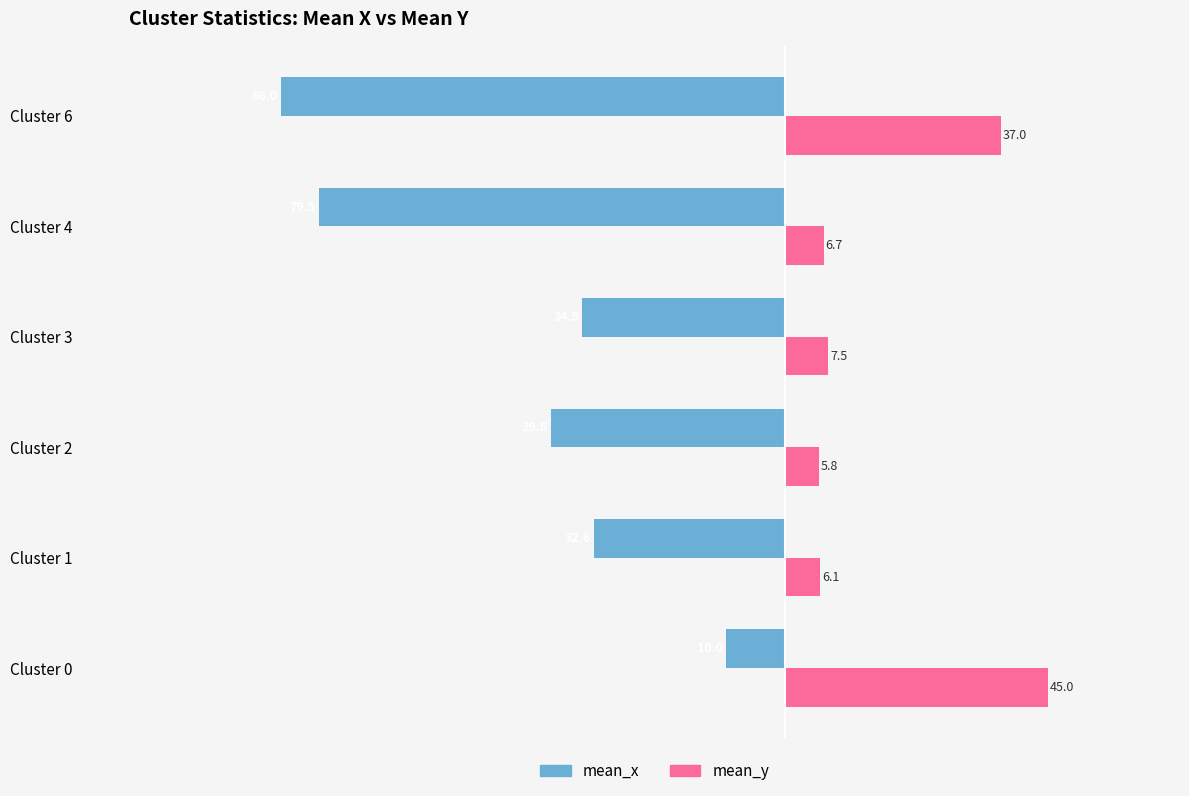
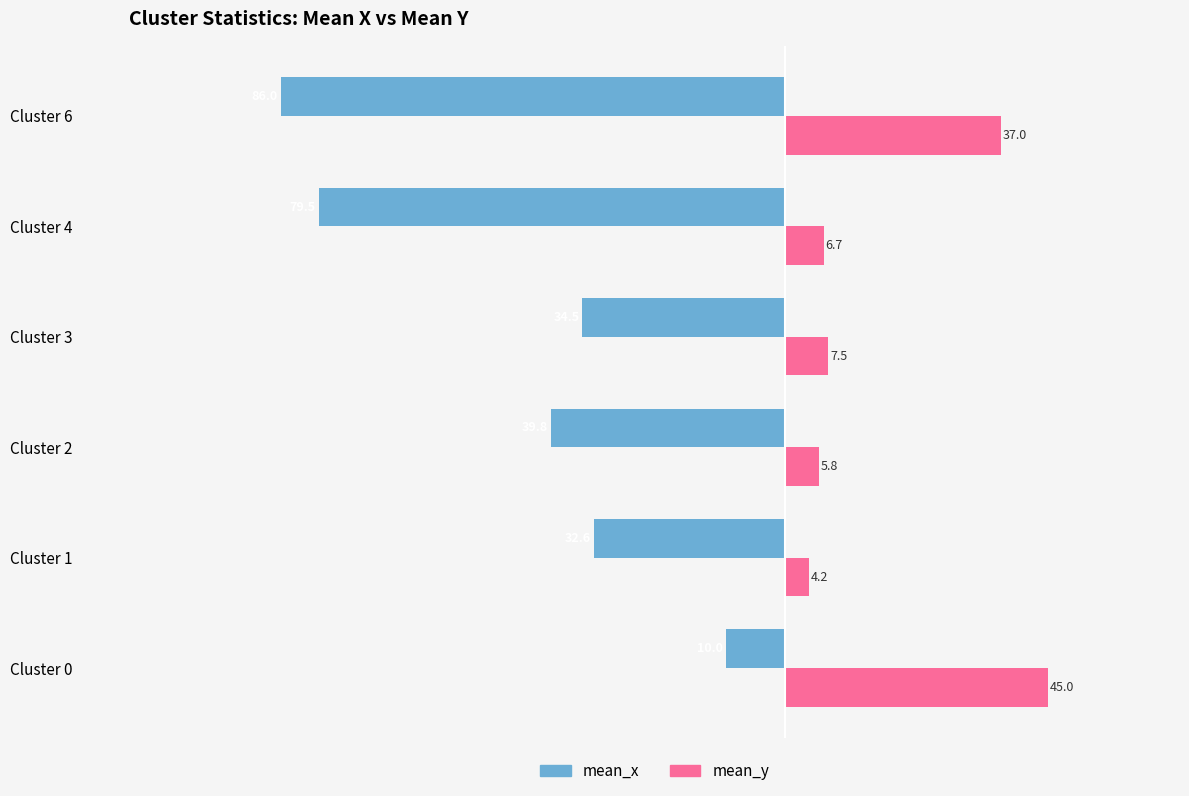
mean_y, Cluster 1: 6.1 -> 4.2
